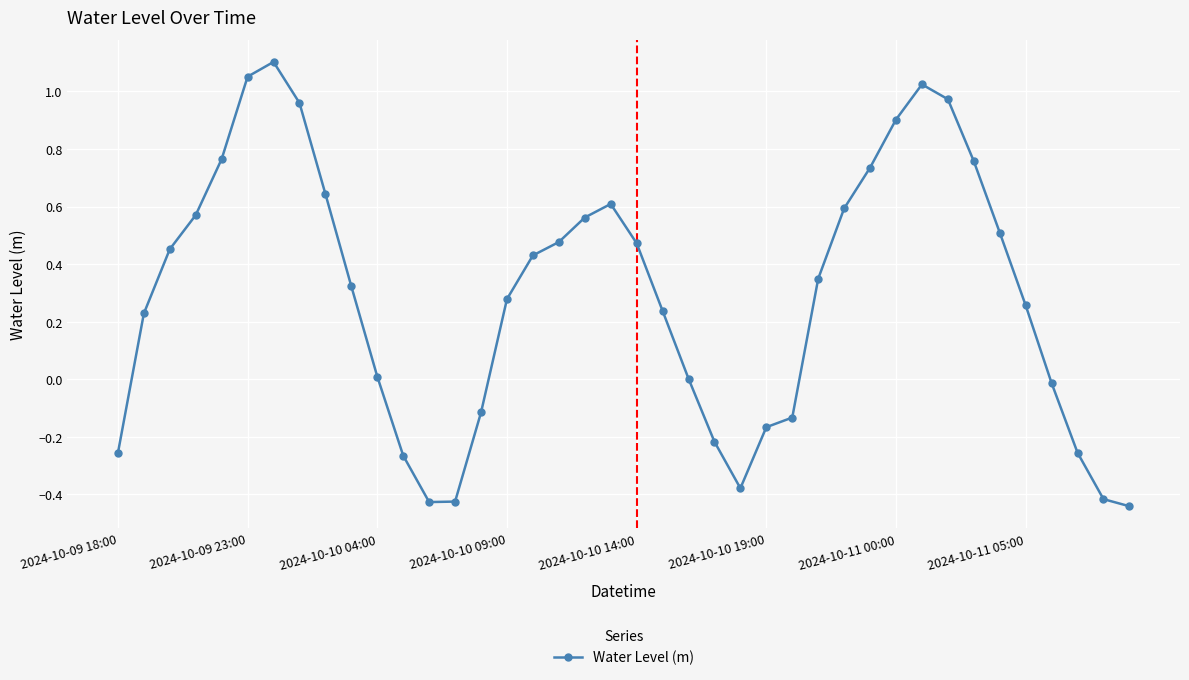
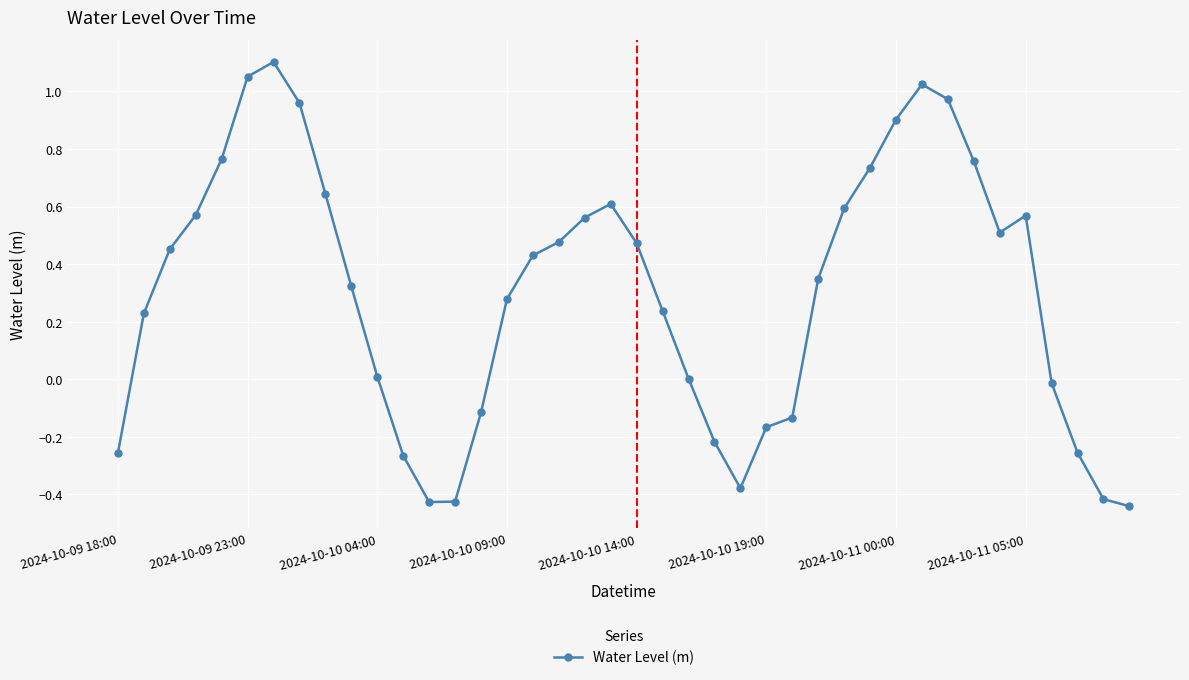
2024-10-11 05:00: 0.26 -> 0.57
